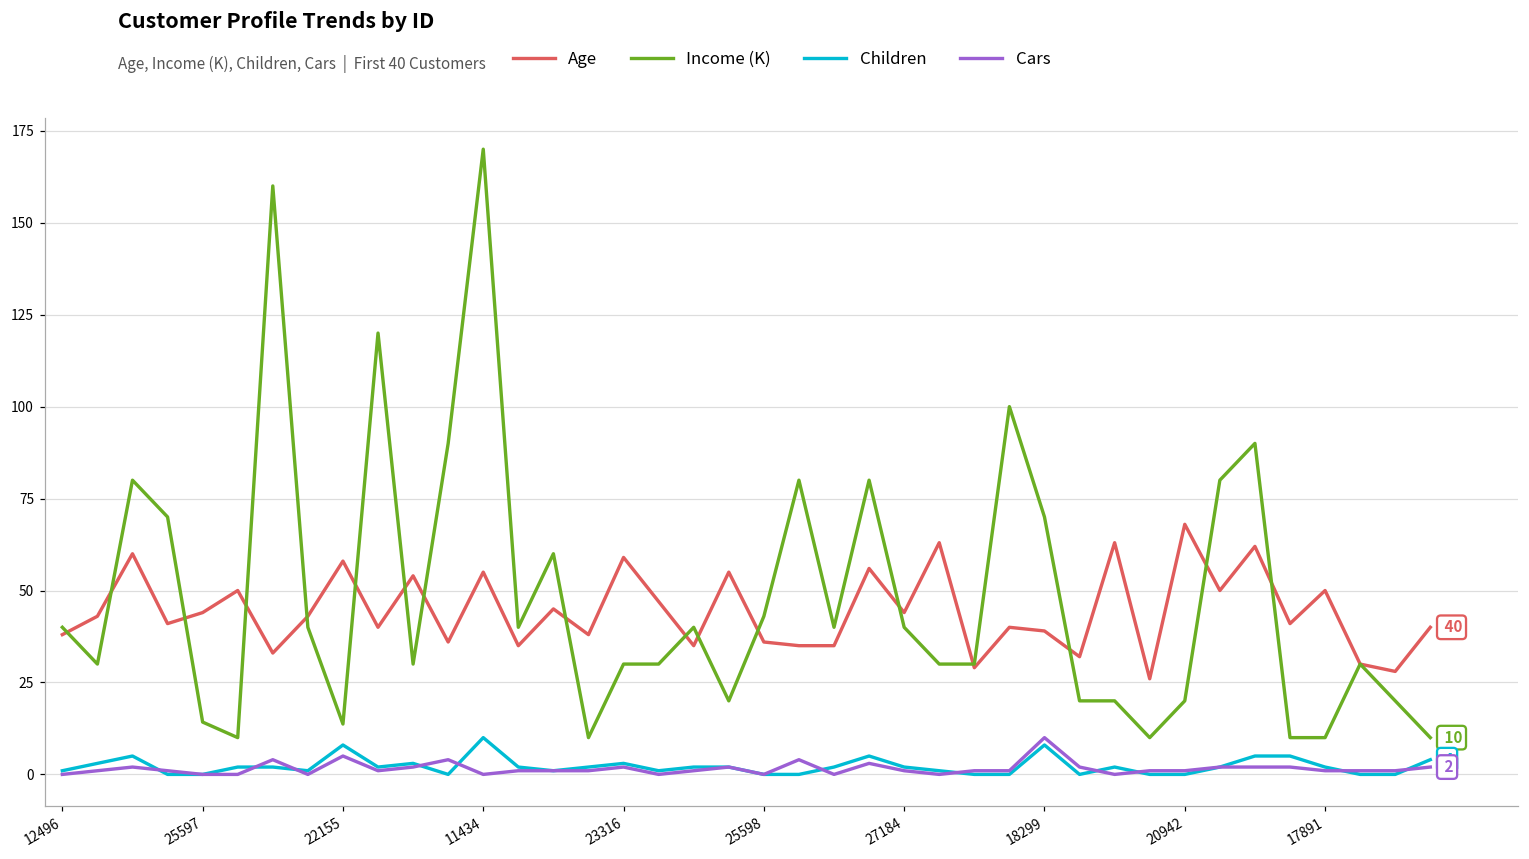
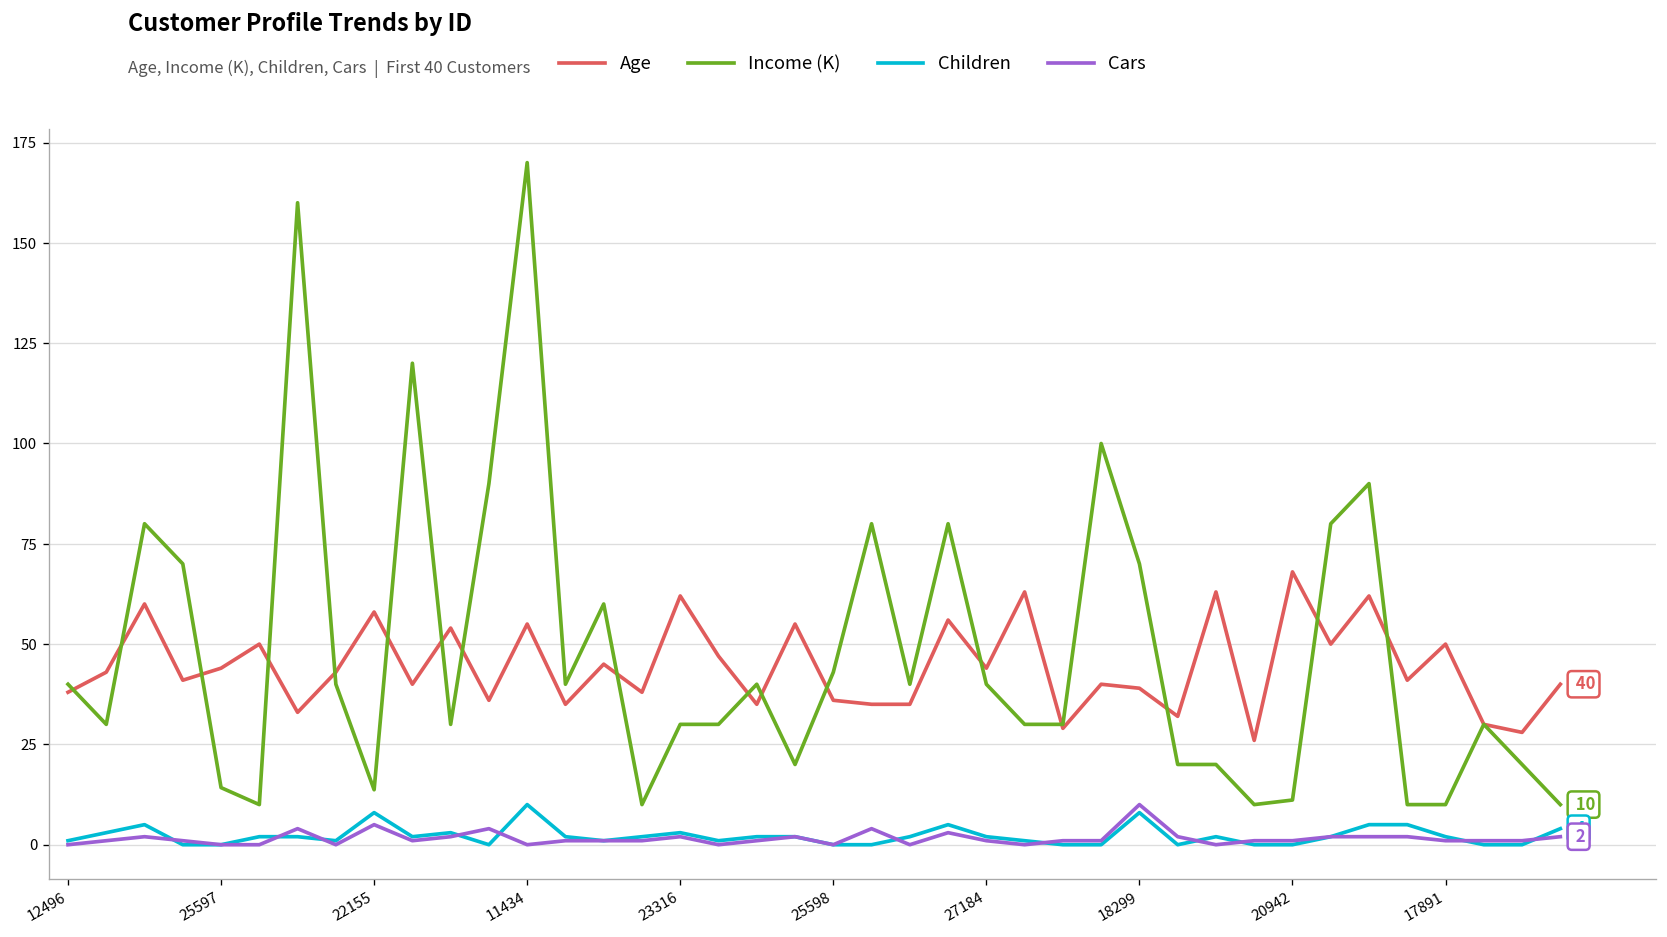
Age, 23316: 59 -> 62
Income (K), 20942: 20 -> 11
